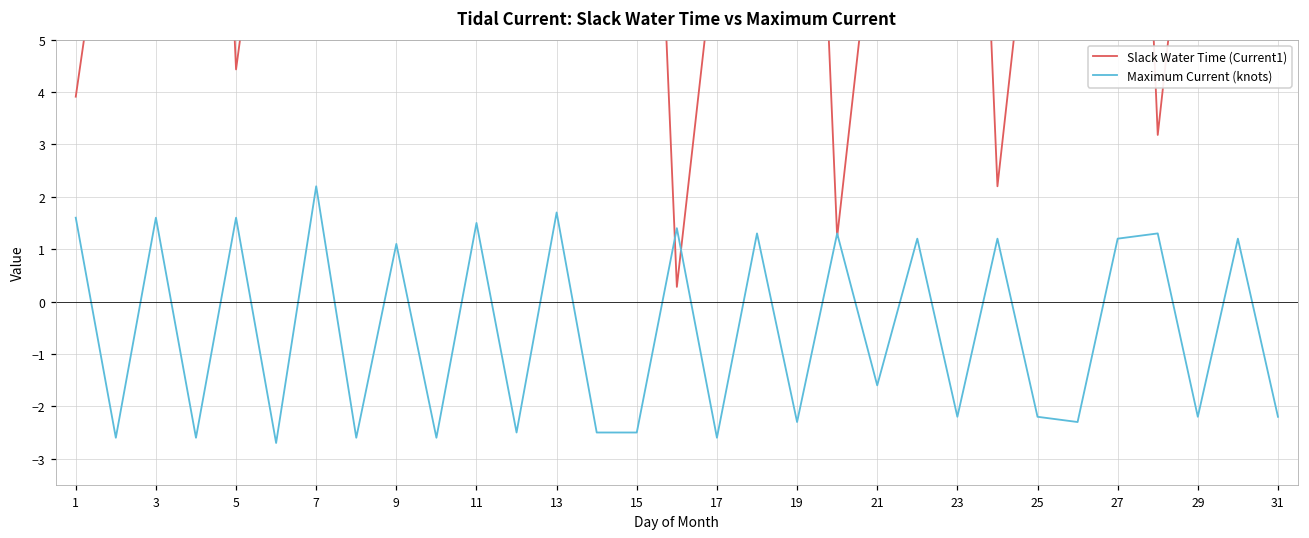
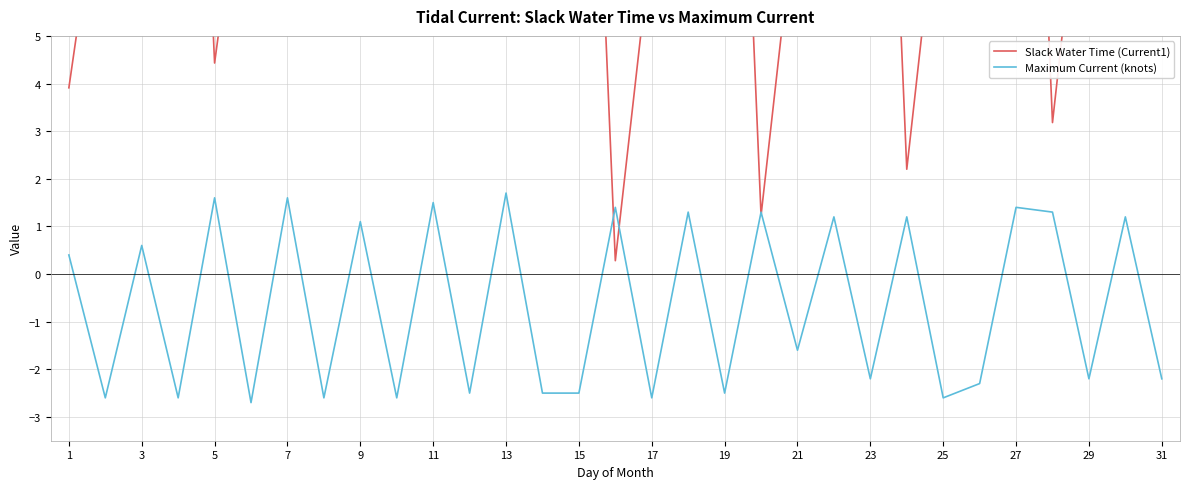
Maximum Current (knots), 1: 1.6 -> 0.4
Maximum Current (knots), 3: 1.6 -> 0.6
Maximum Current (knots), 7: 2.2 -> 1.6
Maximum Current (knots), 19: -2.3 -> -2.5
Maximum Current (knots), 25: -2.2 -> -2.6
Maximum Current (knots), 27: 1.2 -> 1.4
